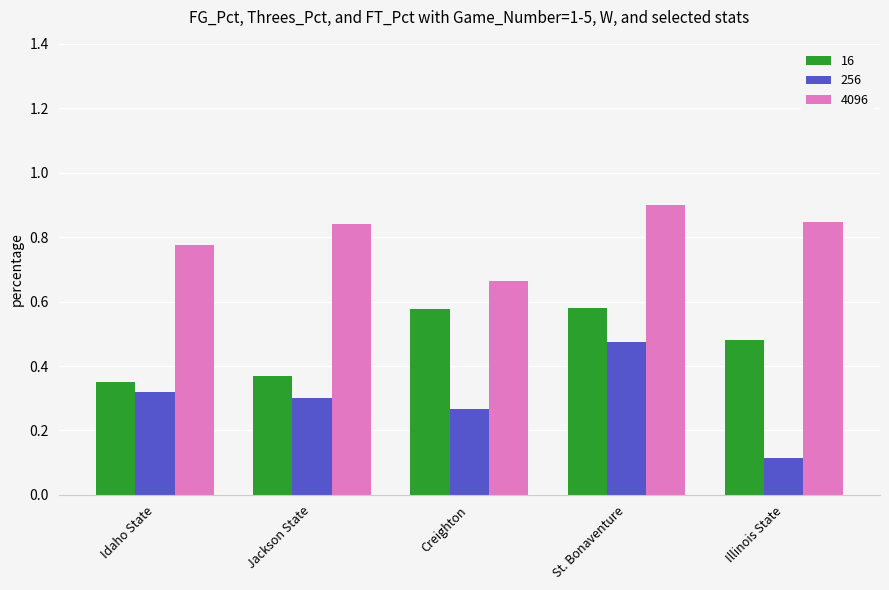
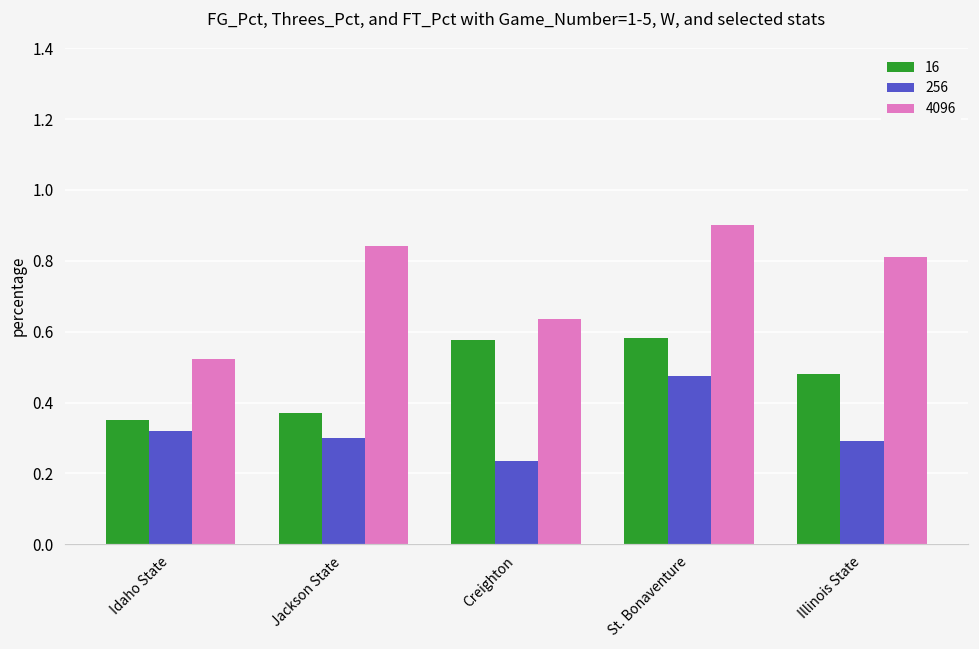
4096, Idaho State: 0.78 -> 0.52
256, Creighton: 0.27 -> 0.24
4096, Creighton: 0.66 -> 0.64
256, Illinois State: 0.11 -> 0.29
4096, Illinois State: 0.85 -> 0.81
